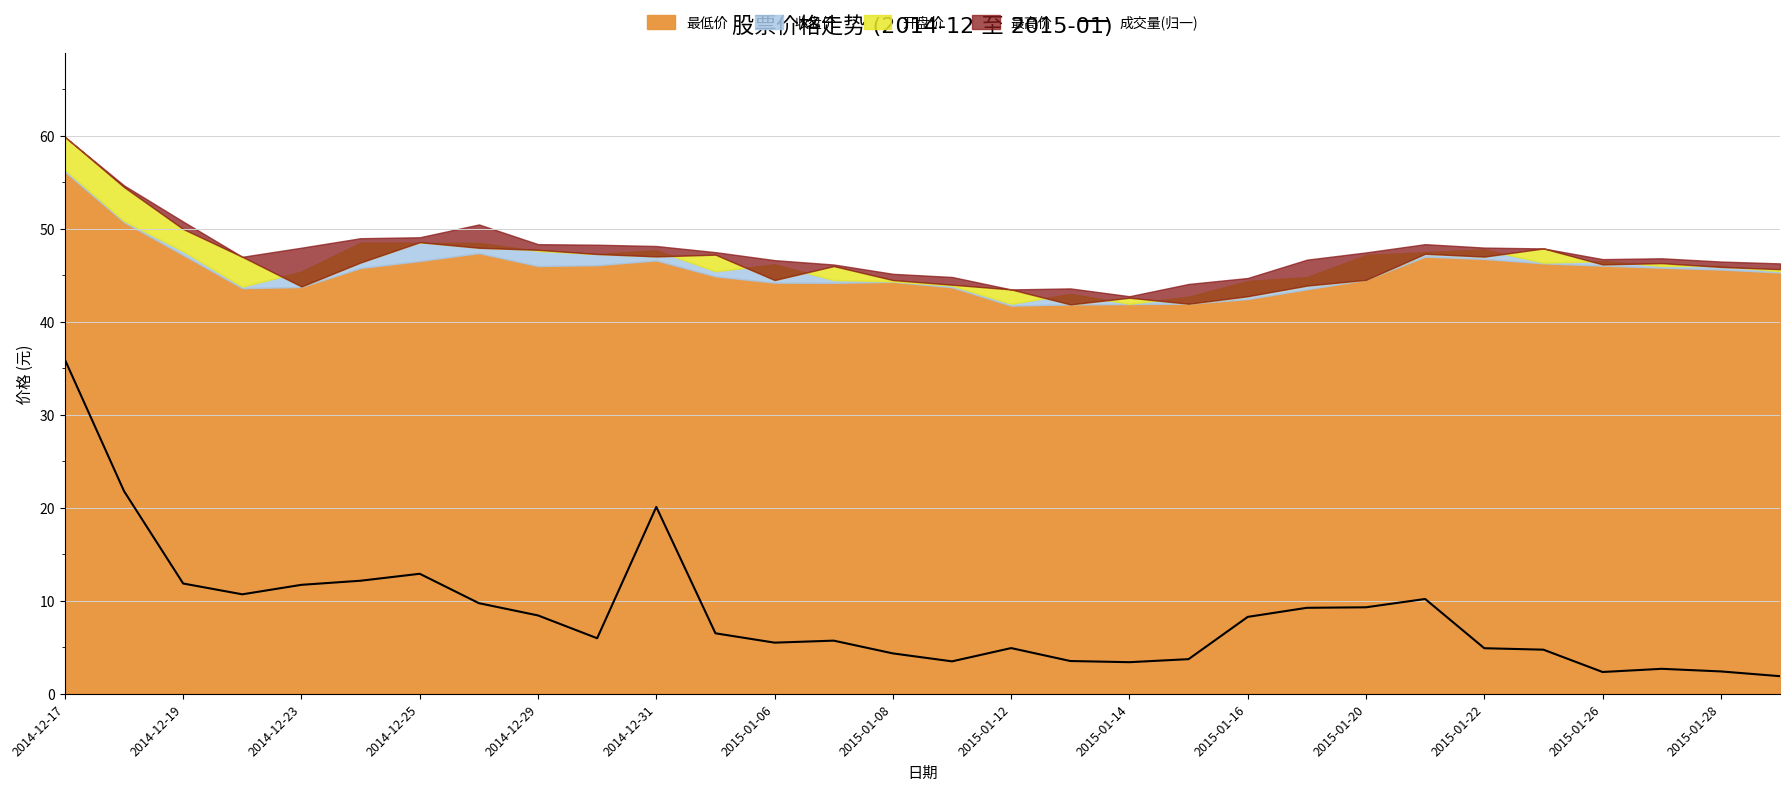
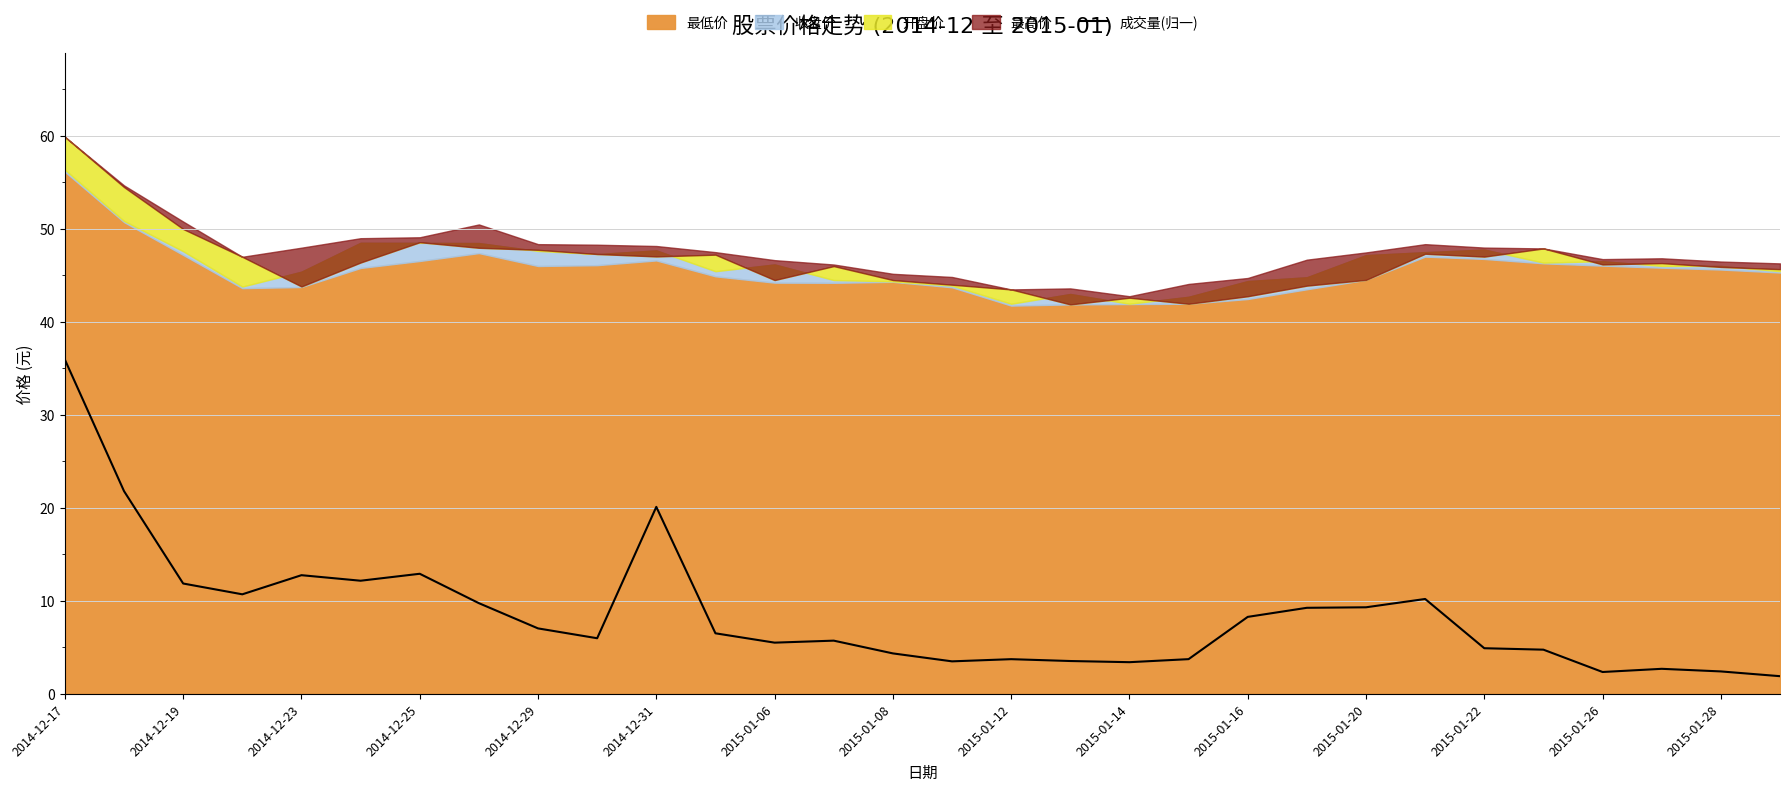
成交量(归一), 2014-12-23: 12 -> 13
成交量(归一), 2014-12-29: 8 -> 7
成交量(归一), 2015-01-12: 5 -> 4
